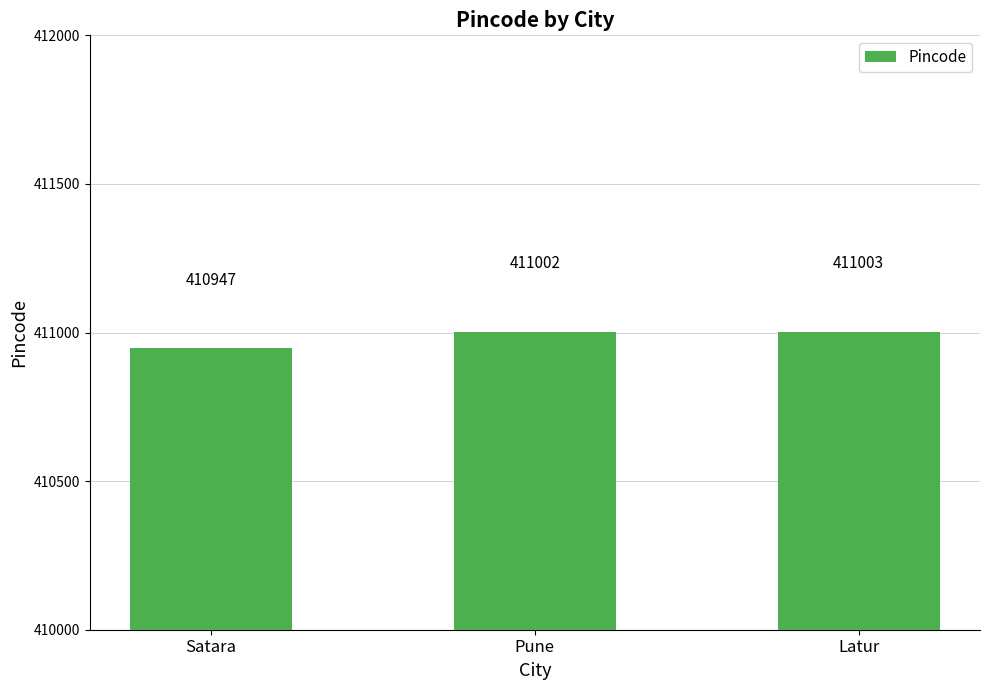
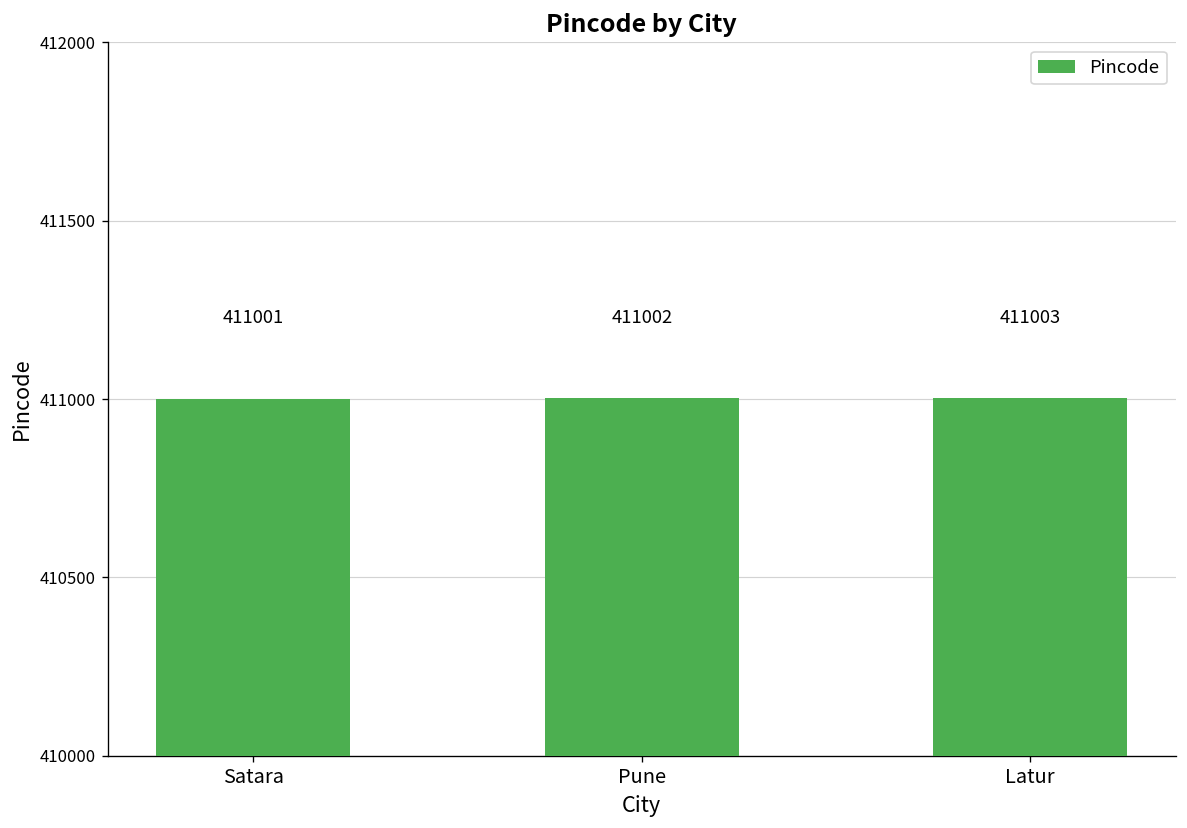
Satara: 410947 -> 411001
